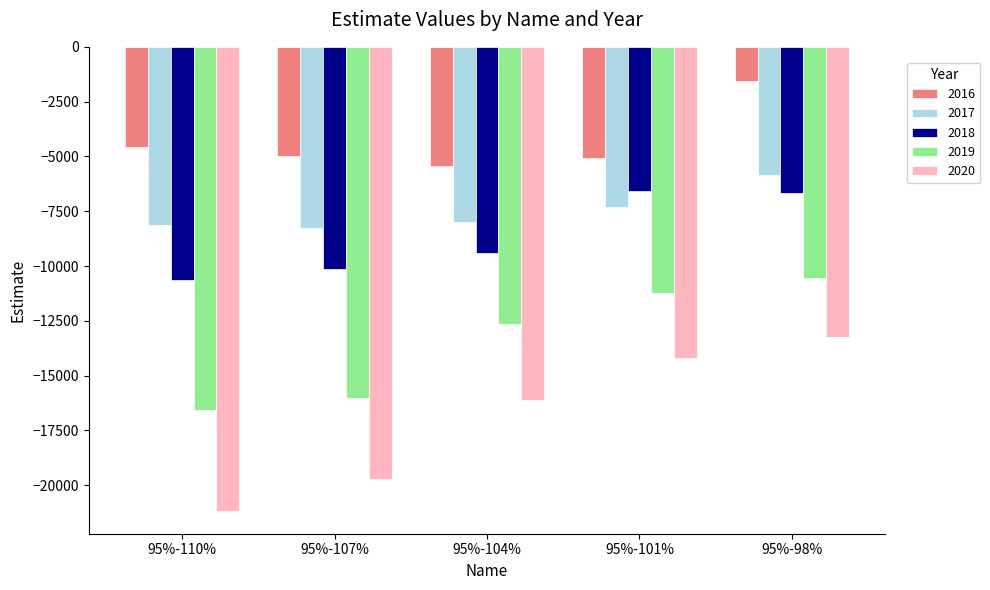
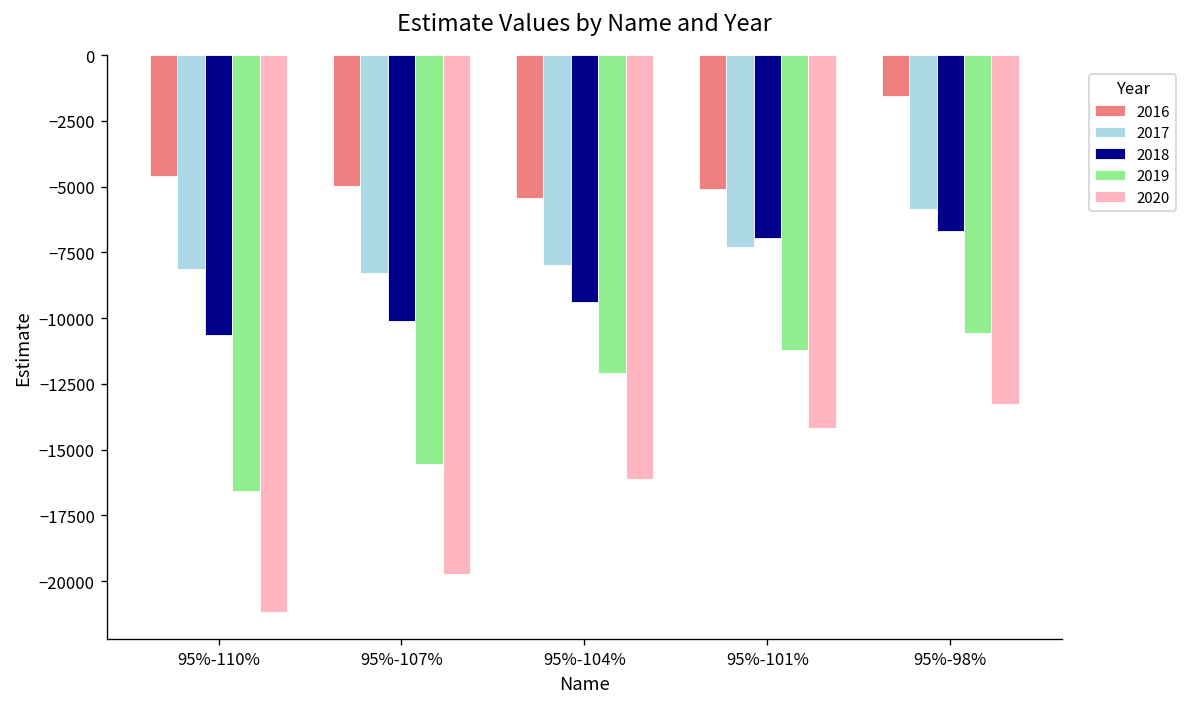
2019, 95%-107%: -16000 -> -15600
2019, 95%-104%: -12600 -> -12100
2018, 95%-101%: -6600 -> -7000
